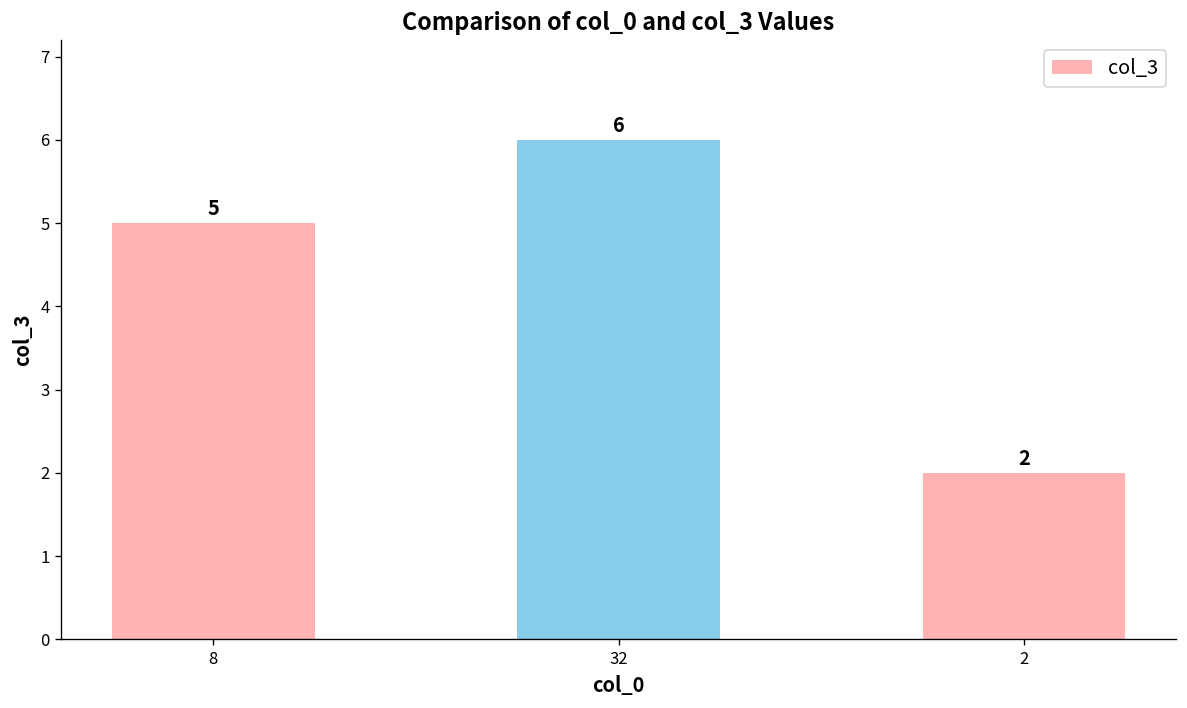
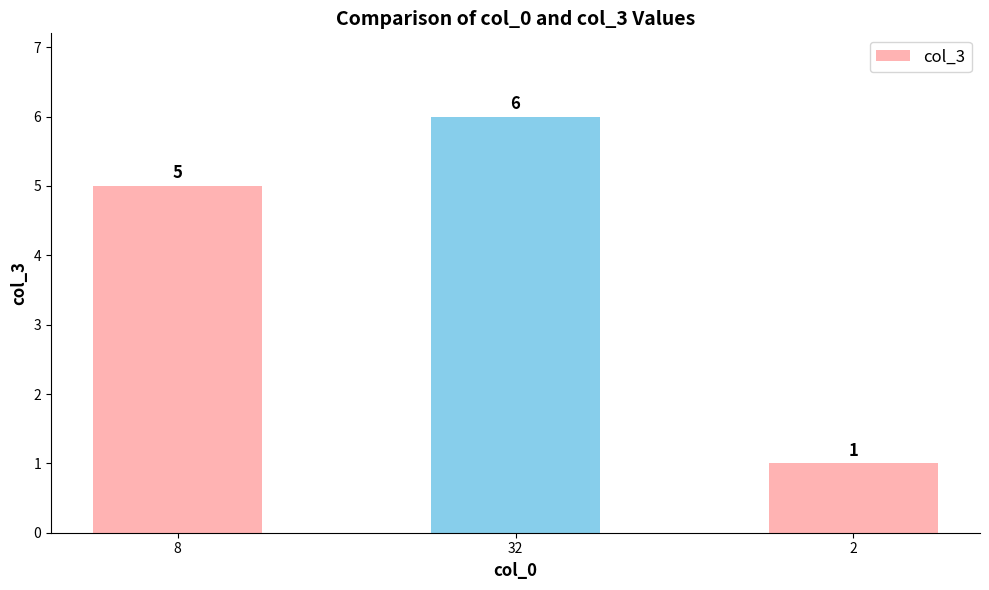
2: 2 -> 1
